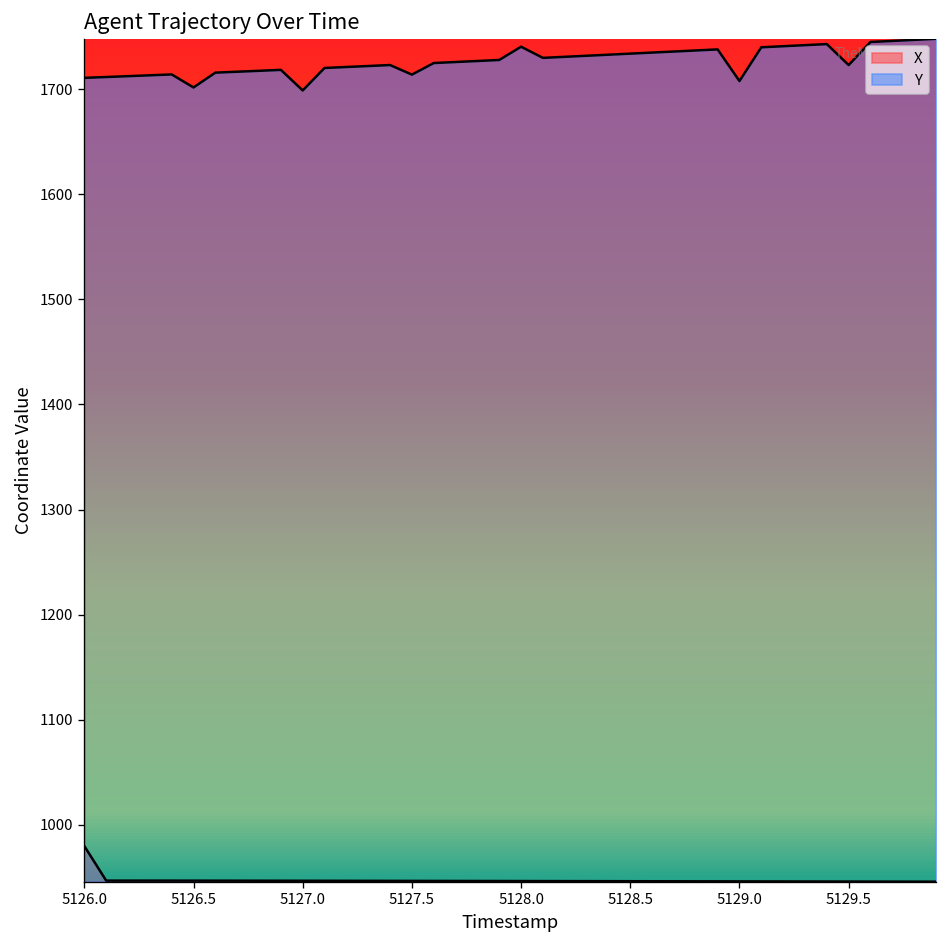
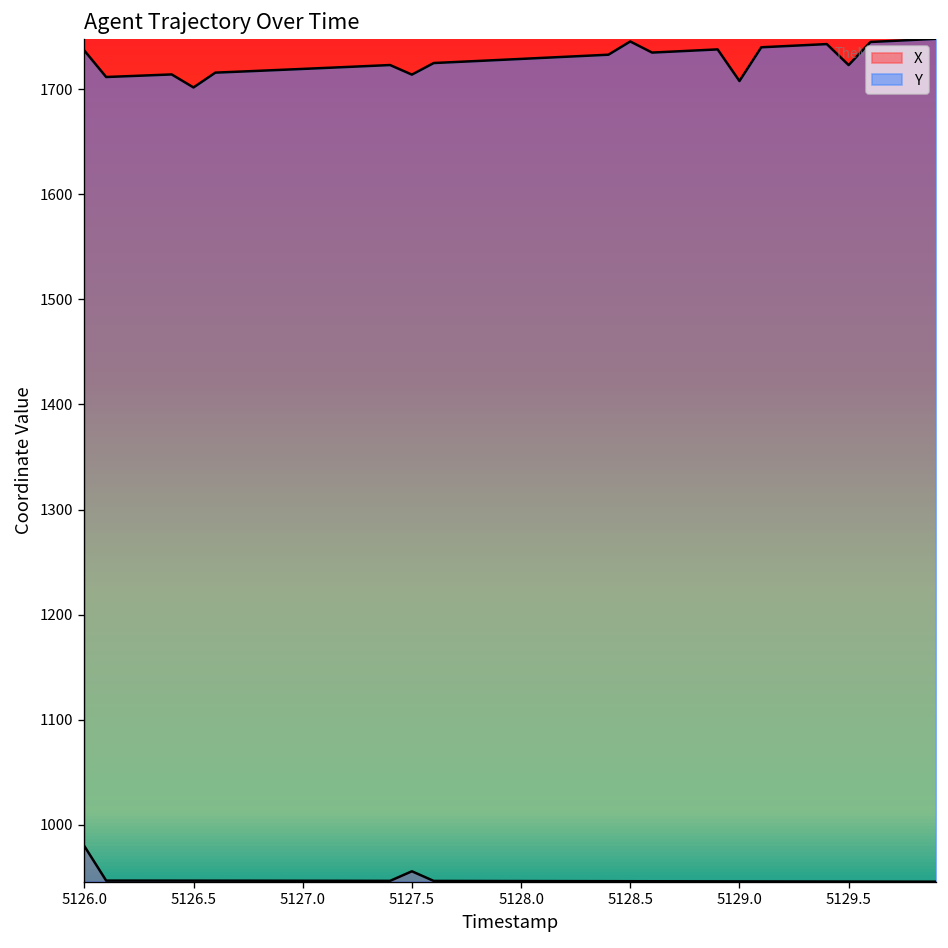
Y, 5126.0: 1710 -> 1740
Y, 5127.0: 1700 -> 1720
X, 5127.5: 950 -> 960
Y, 5128.0: 1740 -> 1730
Y, 5128.5: 1730 -> 1750
